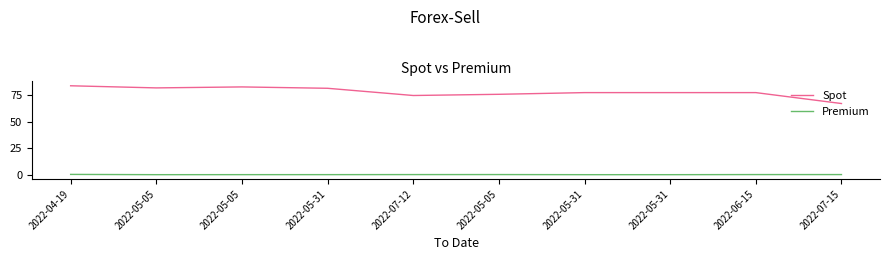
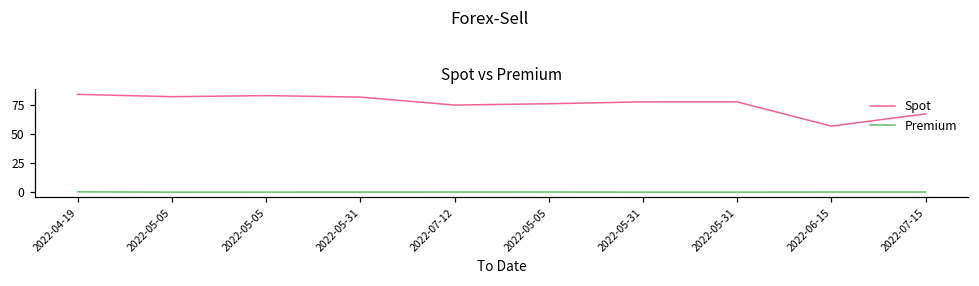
Spot, 2022-06-15: 78 -> 57
